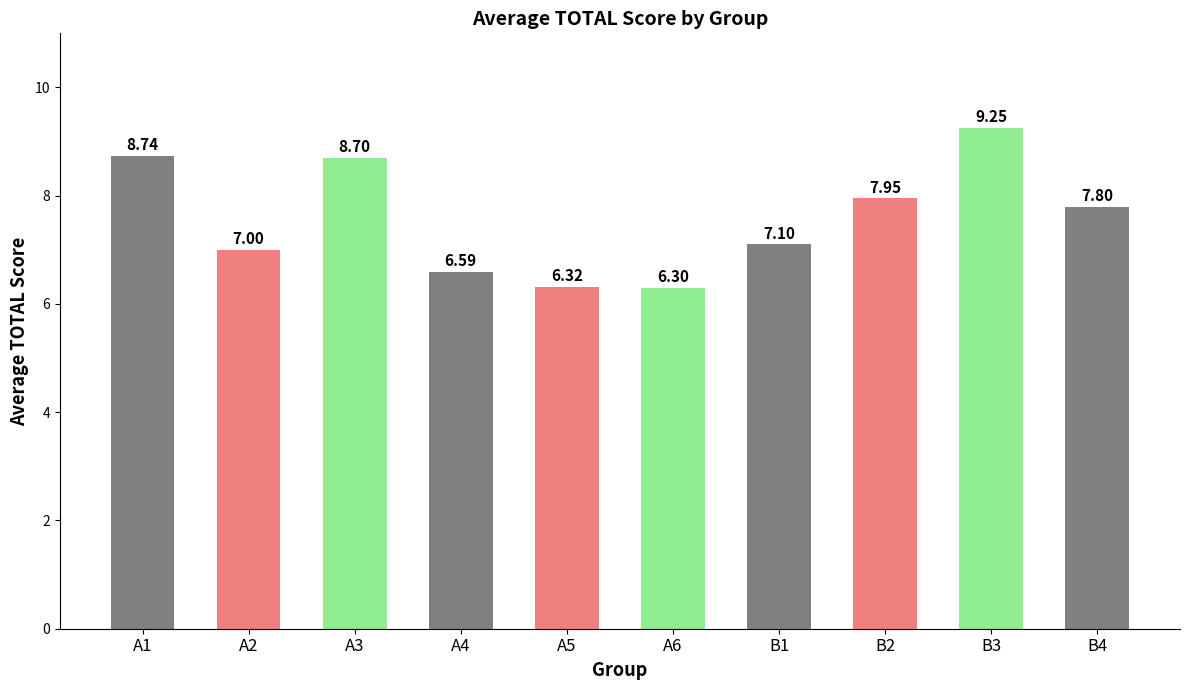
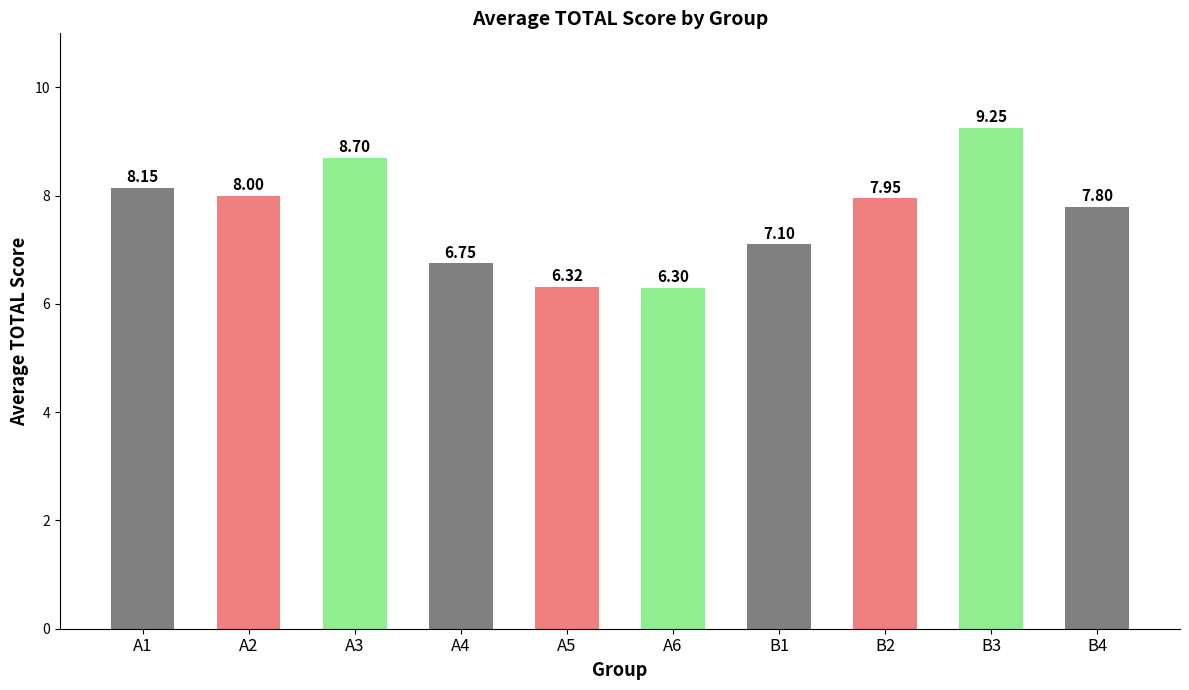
A1: 8.74 -> 8.15
A2: 7.00 -> 8.00
A4: 6.59 -> 6.75
